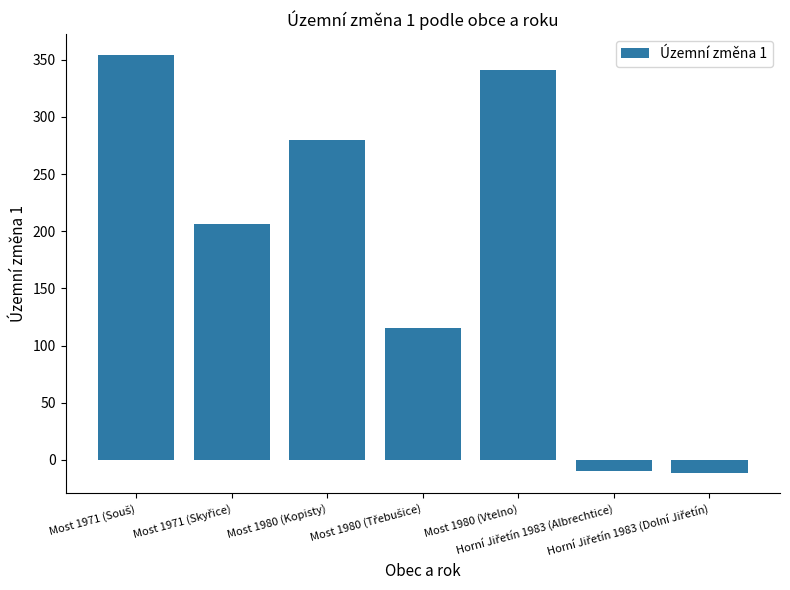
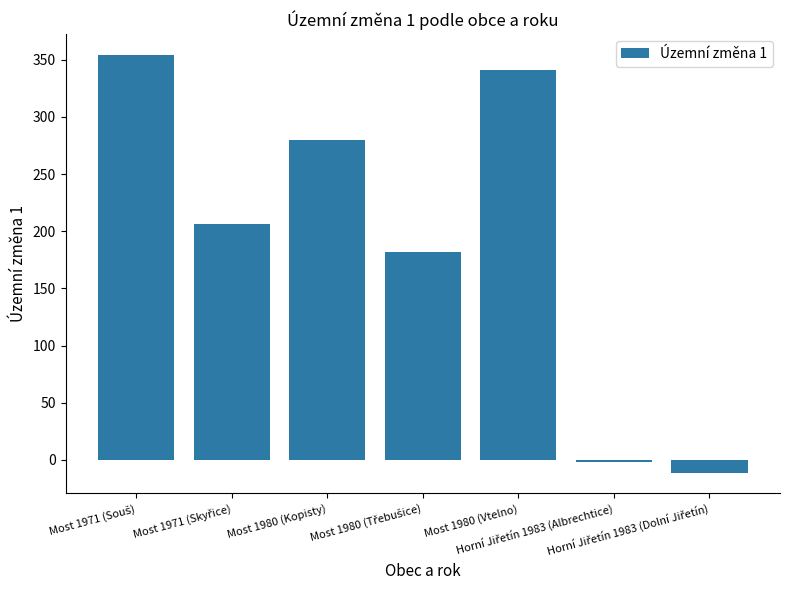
Most 1980 (Třebušice): 115 -> 182
Horní Jiřetín 1983 (Albrechtice): -10 -> -2
